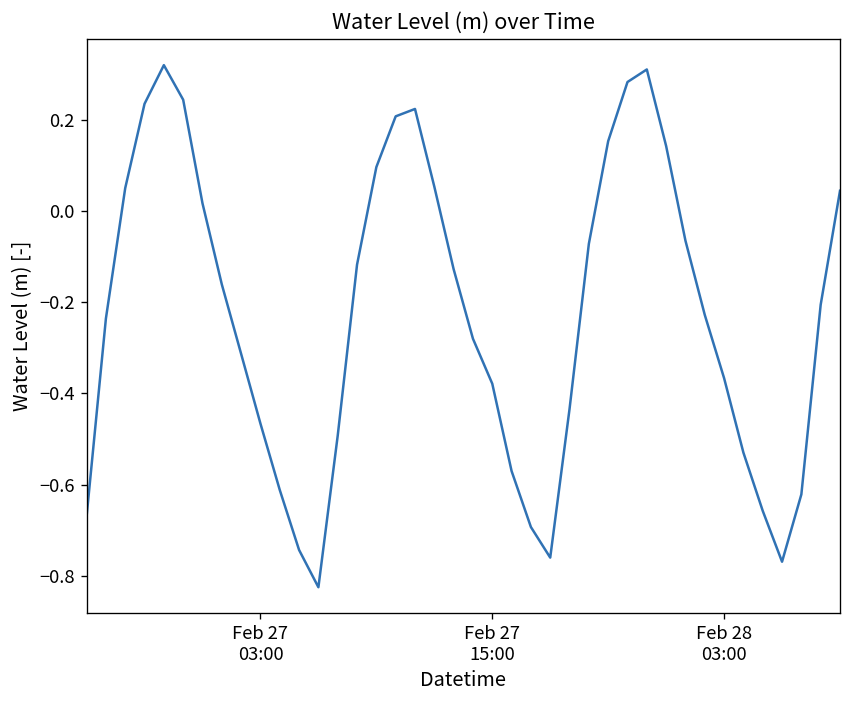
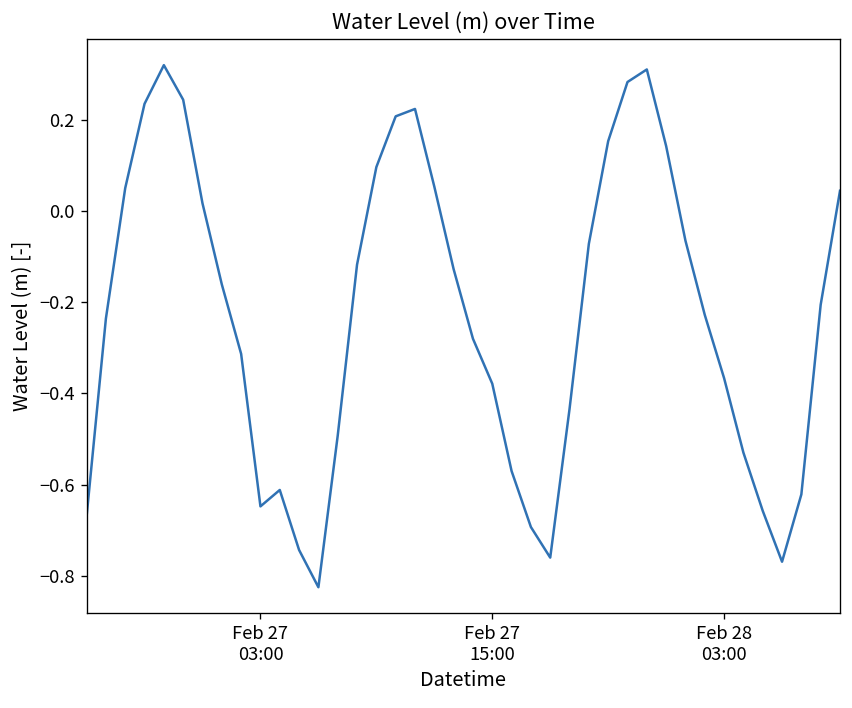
Feb 27 03:00: -0.47 -> -0.65
